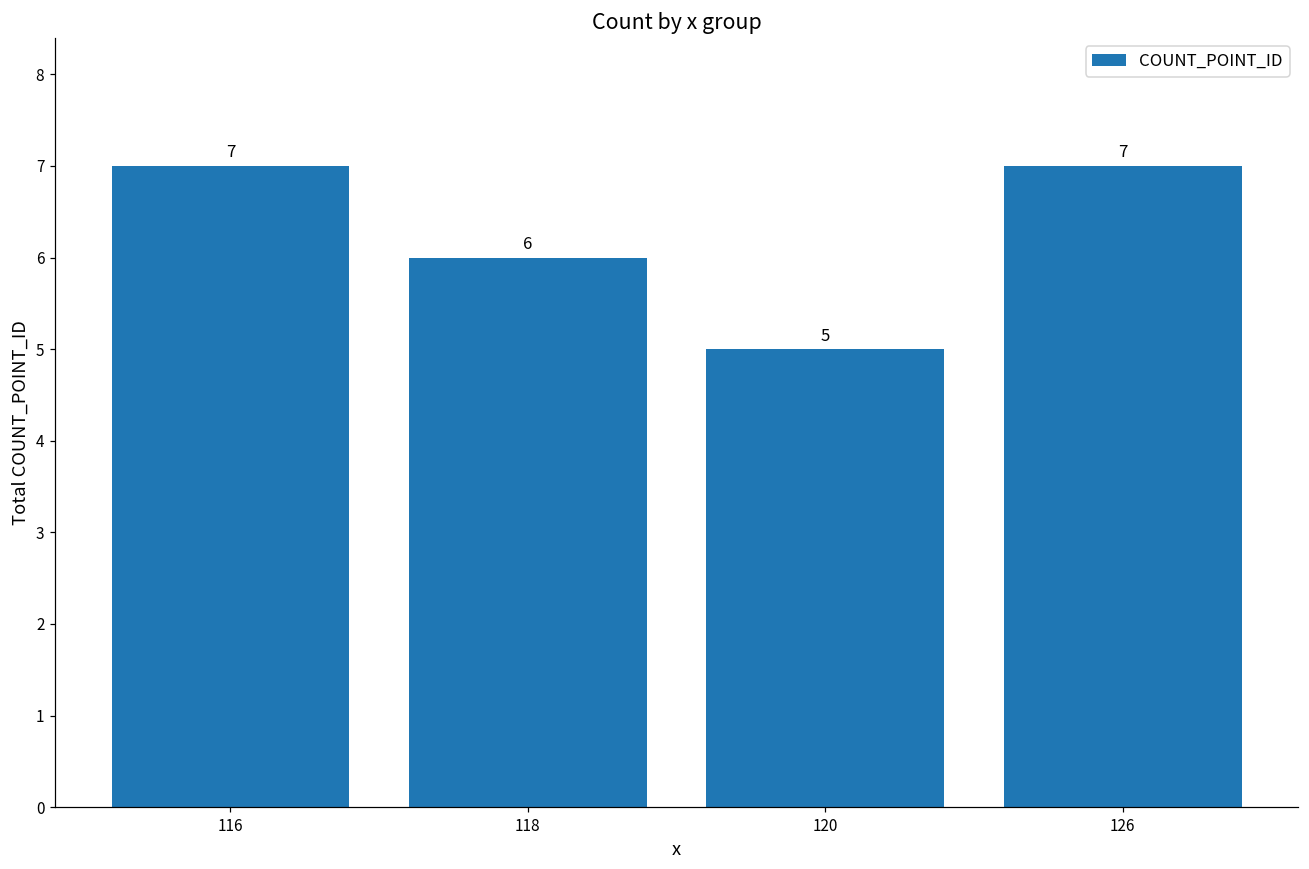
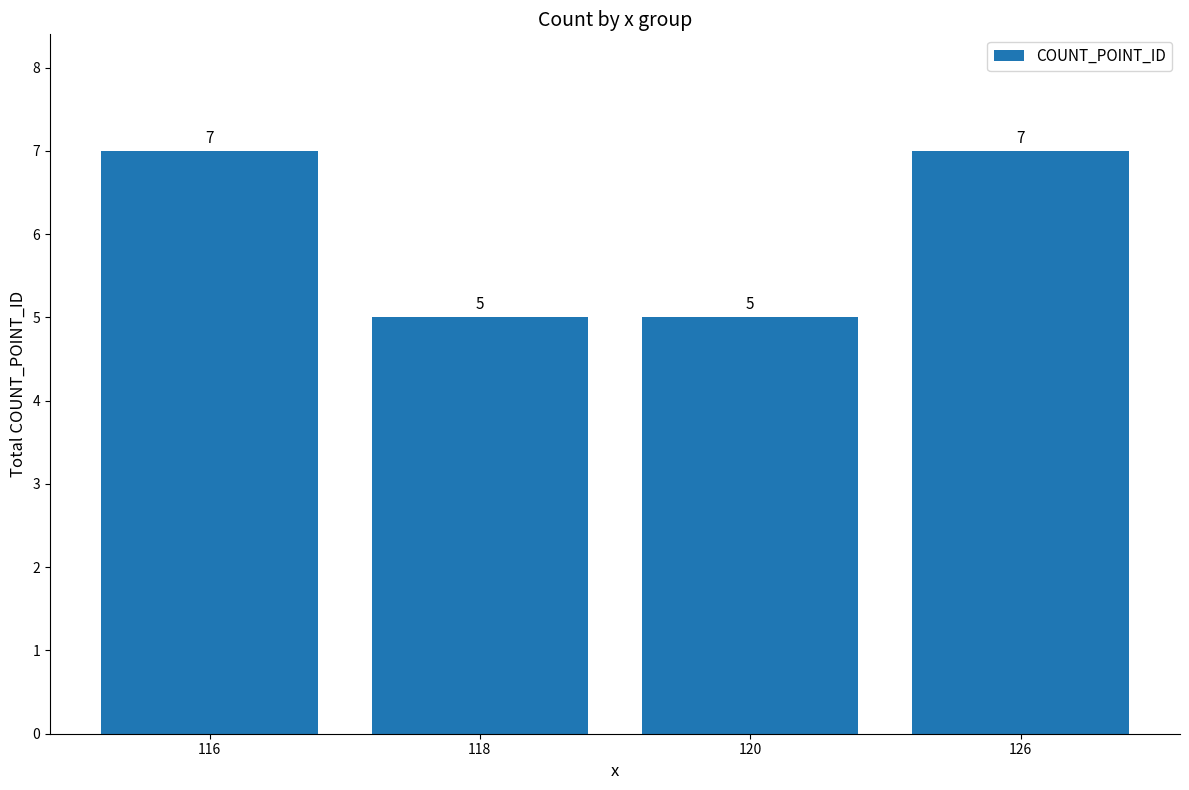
118: 6 -> 5
